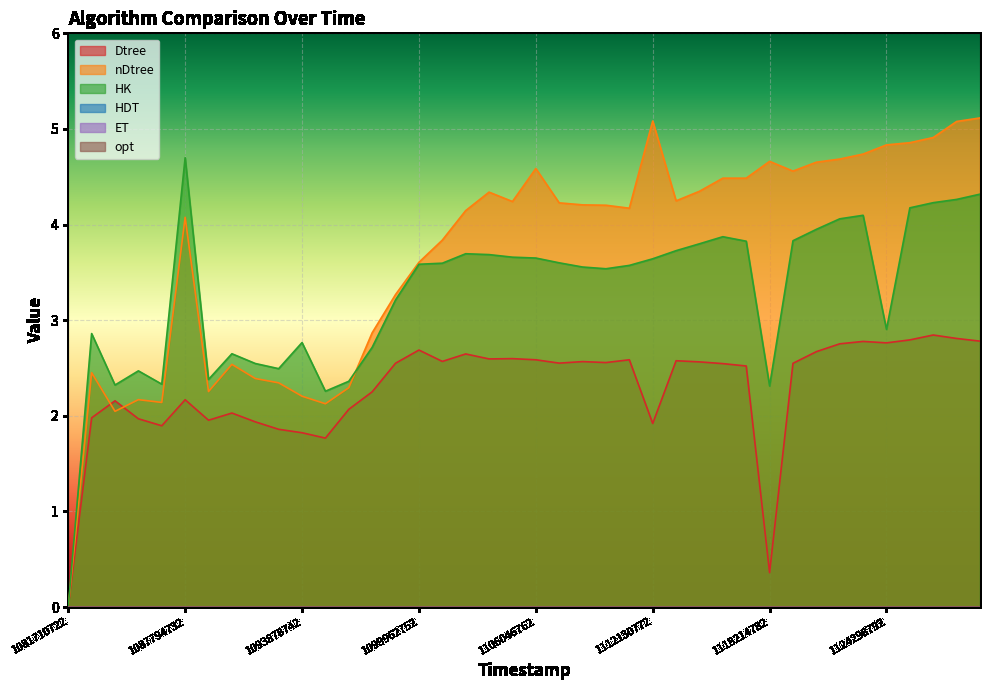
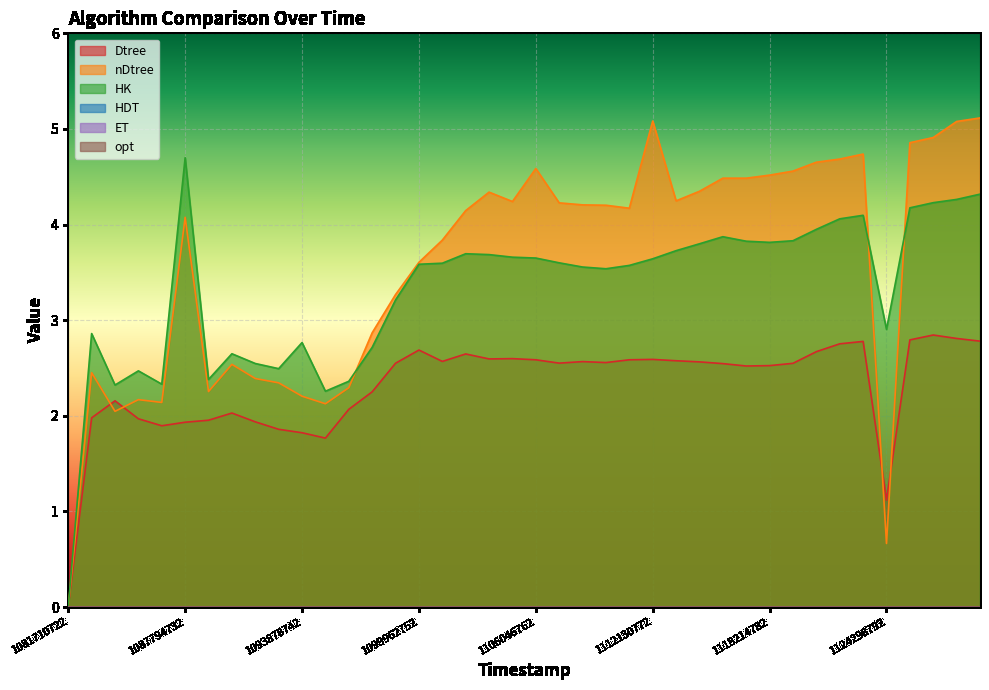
Dtree, 1087794732: 2.2 -> 1.9
Dtree, 1112130772: 1.9 -> 2.6
Dtree, 1118214782: 0.4 -> 2.5
nDtree, 1118214782: 4.7 -> 4.5
HK, 1118214782: 2.3 -> 3.8
Dtree, 1124298792: 2.8 -> 1.1
nDtree, 1124298792: 4.8 -> 0.7
